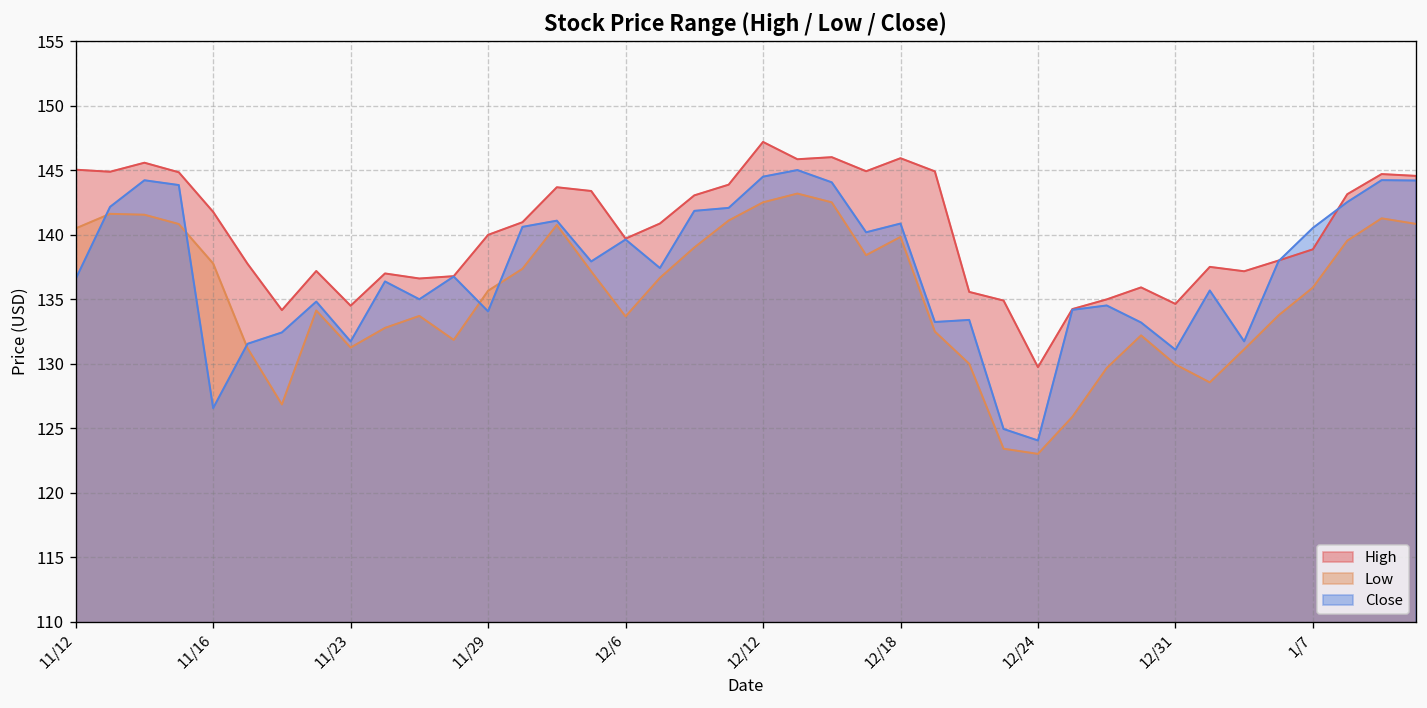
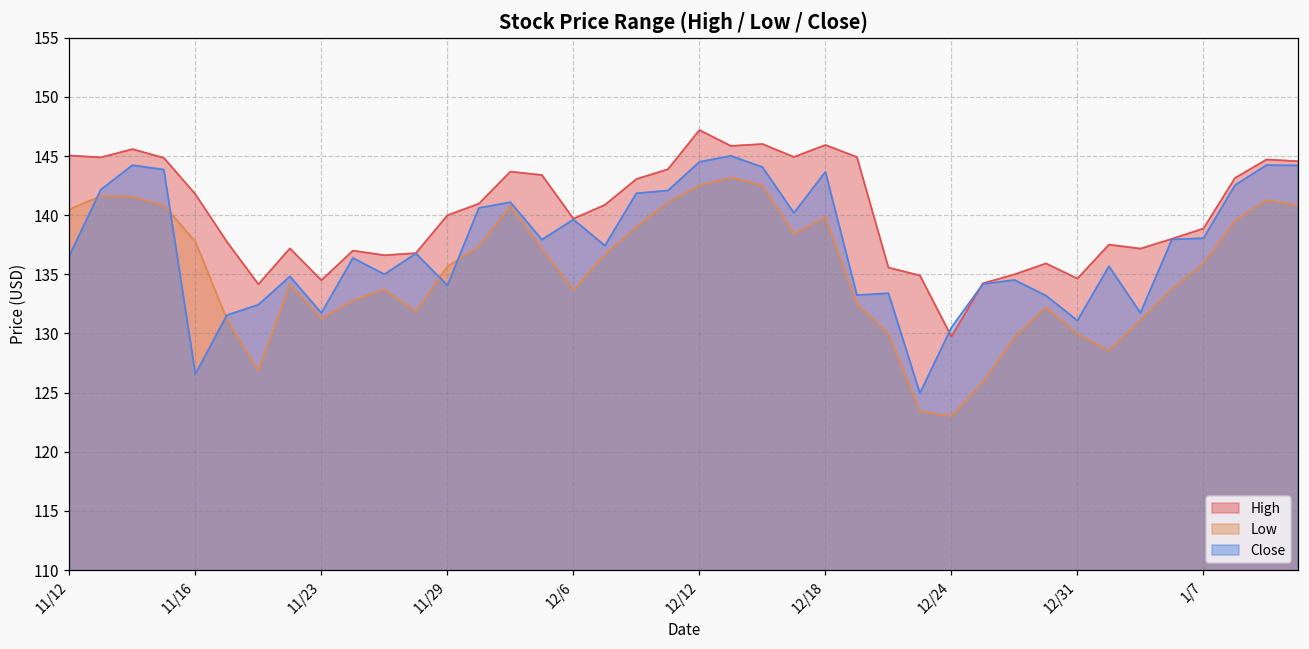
Close, 12/18: 140.9 -> 143.7
Close, 12/24: 124.1 -> 130.5
Close, 1/7: 140.5 -> 138.1
